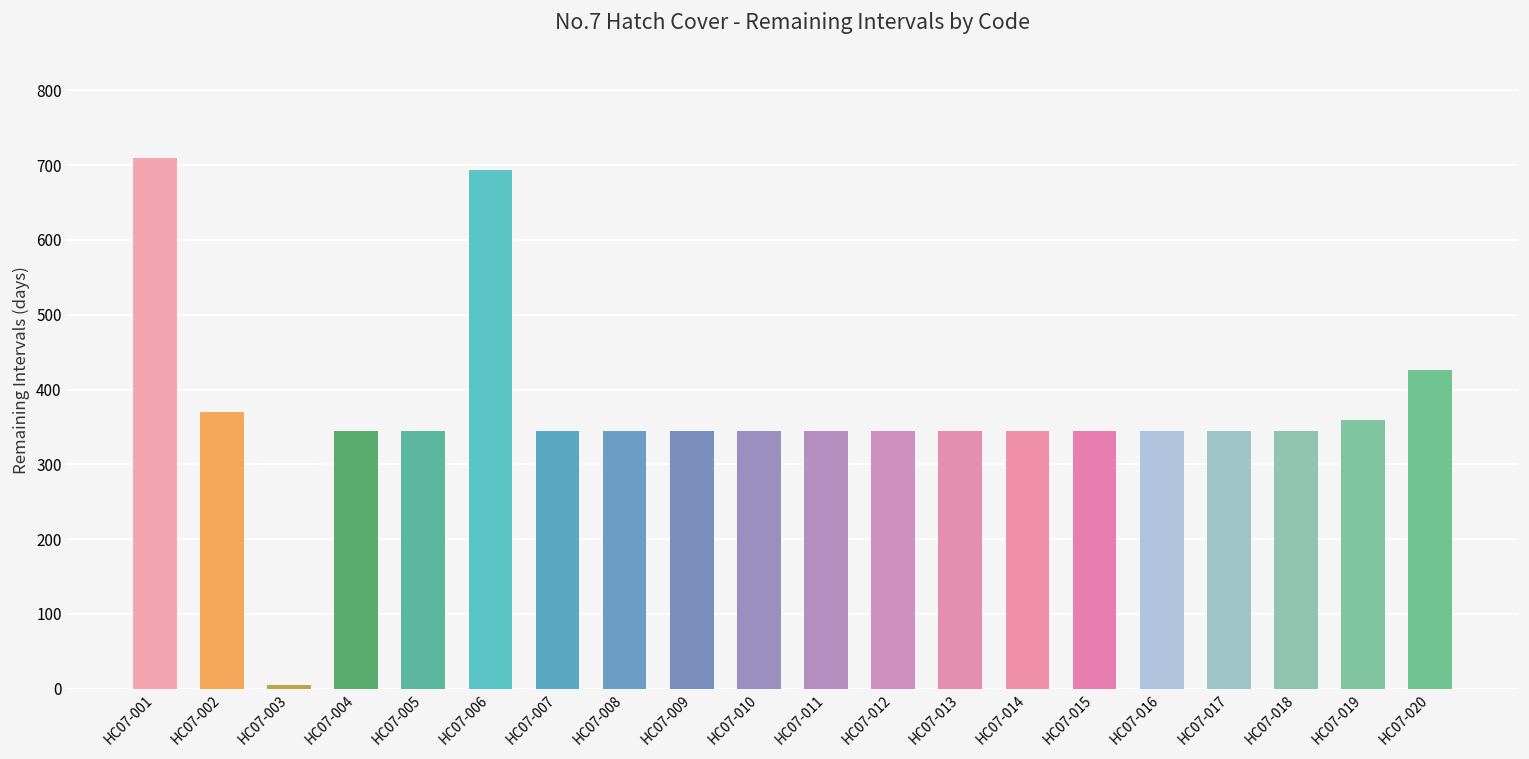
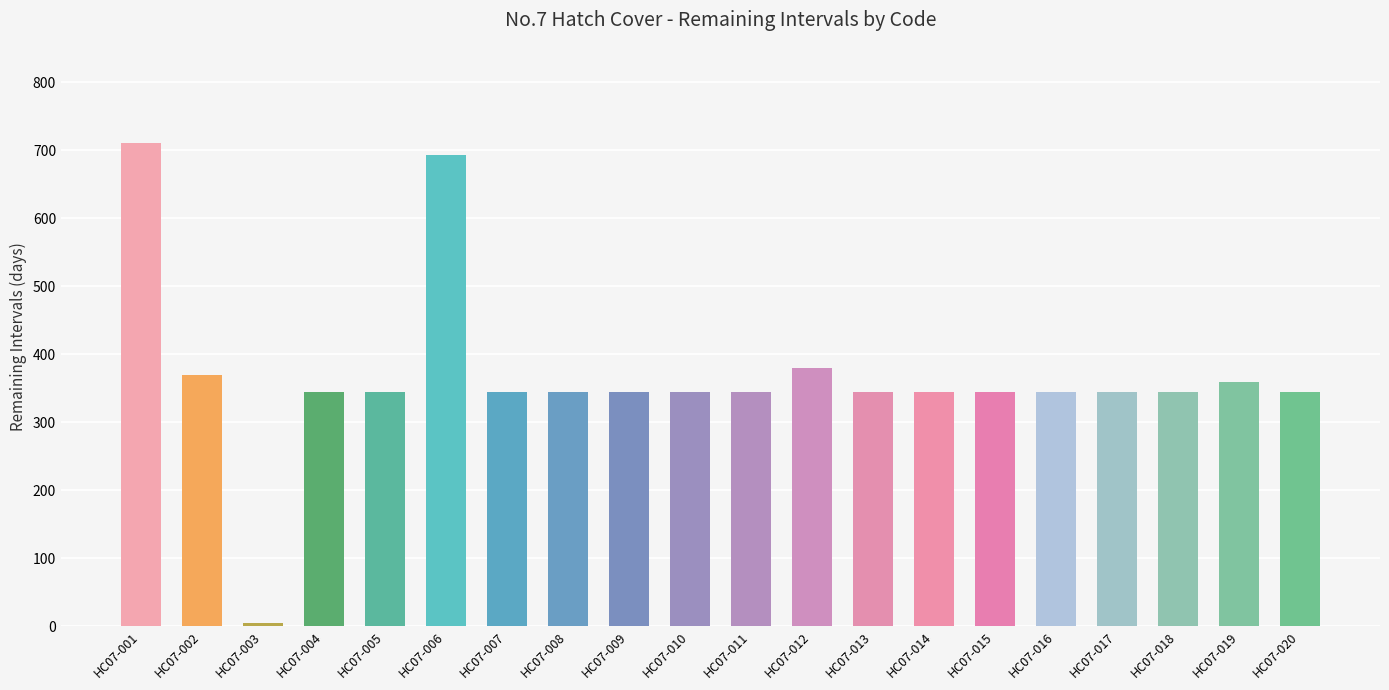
HC07-012: 350 -> 380
HC07-020: 430 -> 350
